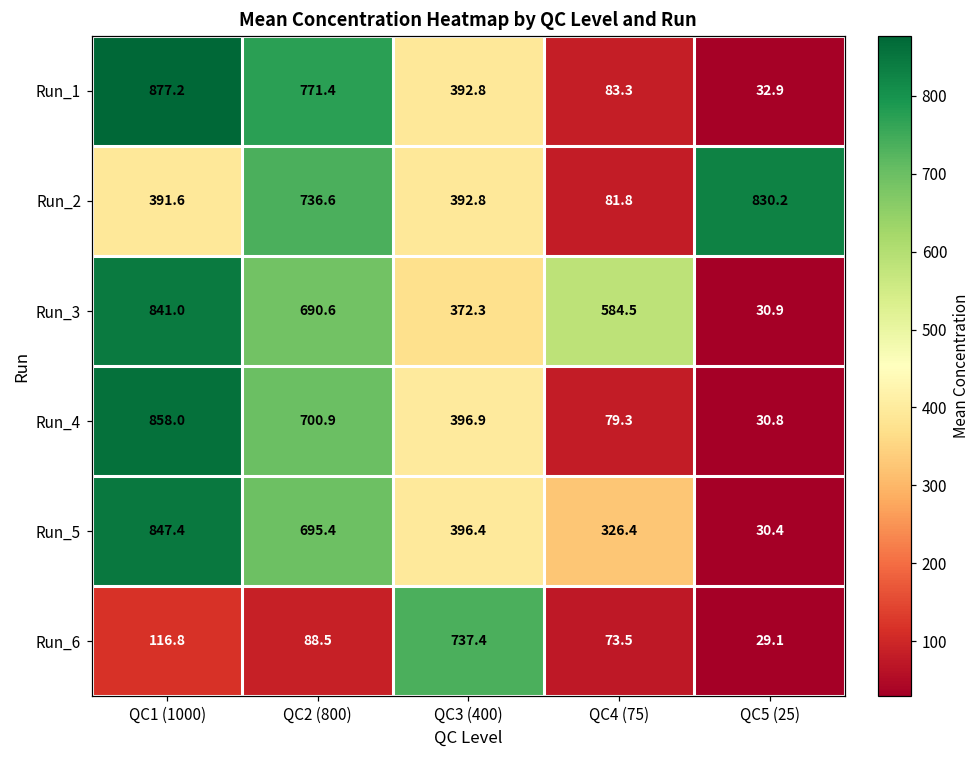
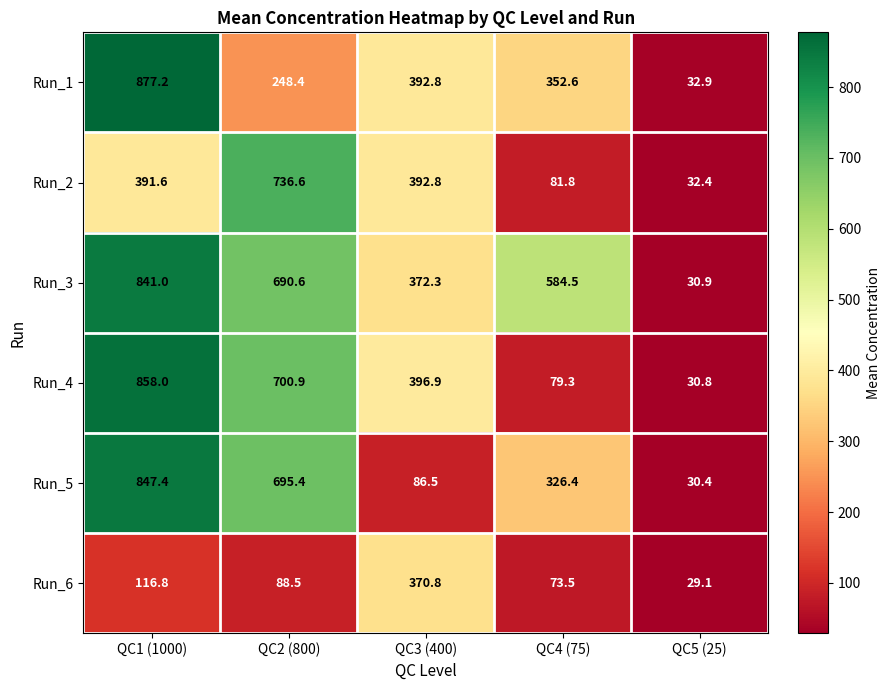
Run_1, QC2 (800): 771.4 -> 248.4
Run_1, QC4 (75): 83.3 -> 352.6
Run_2, QC5 (25): 830.2 -> 32.4
Run_5, QC3 (400): 396.4 -> 86.5
Run_6, QC3 (400): 737.4 -> 370.8
